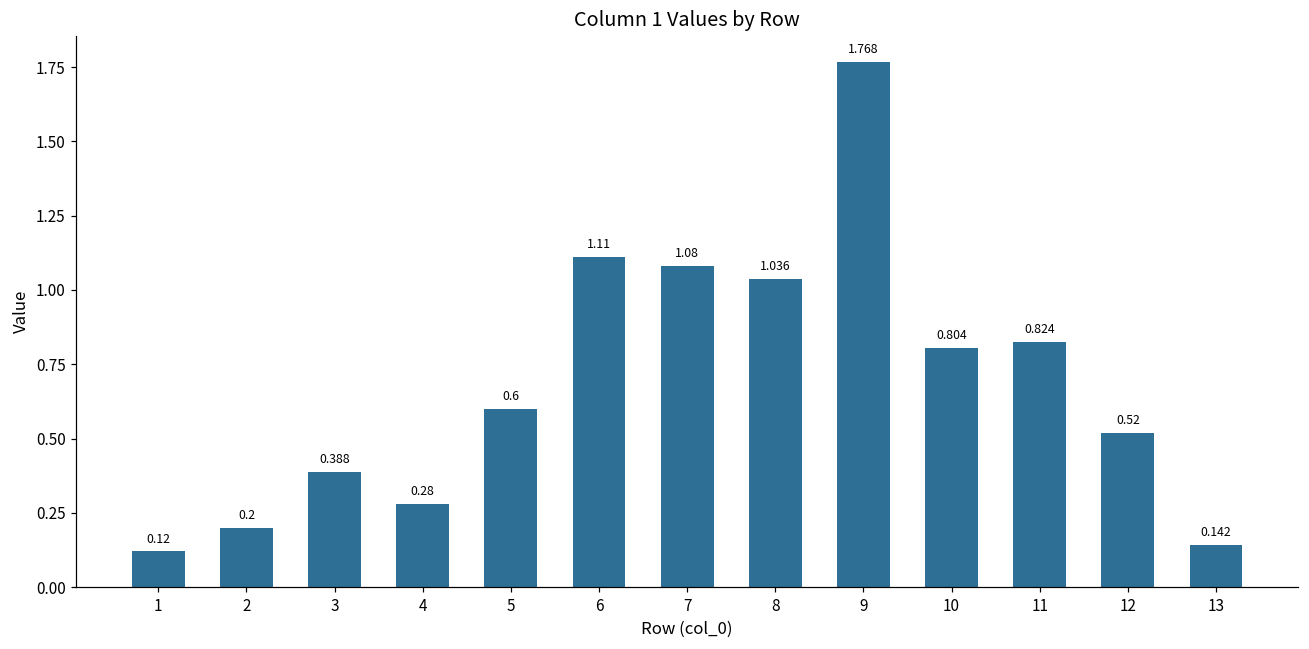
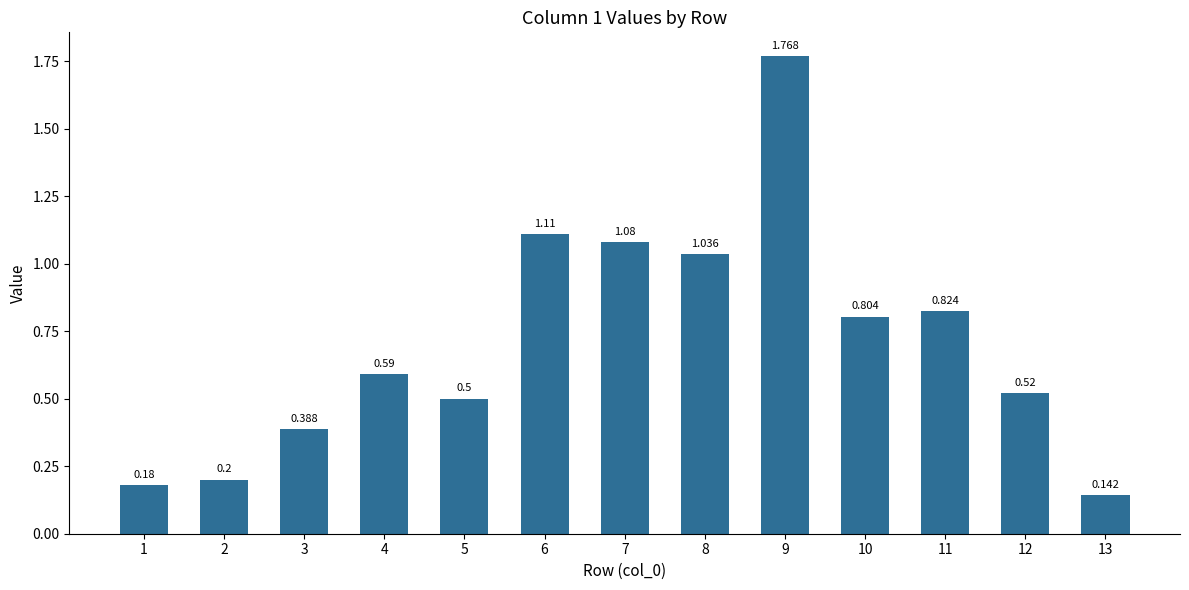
1: 0.12 -> 0.18
4: 0.28 -> 0.59
5: 0.6 -> 0.5
